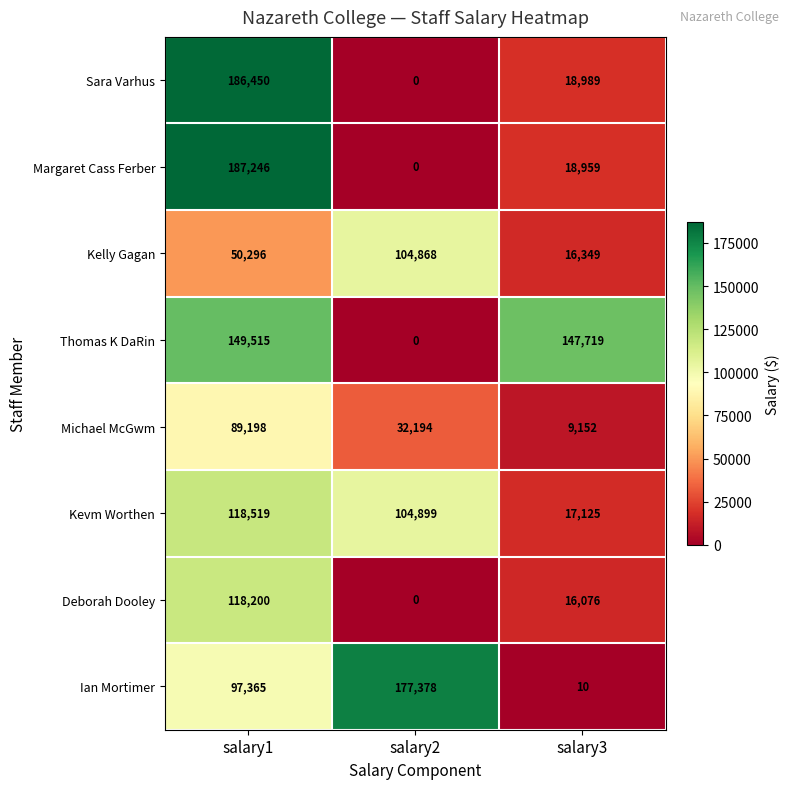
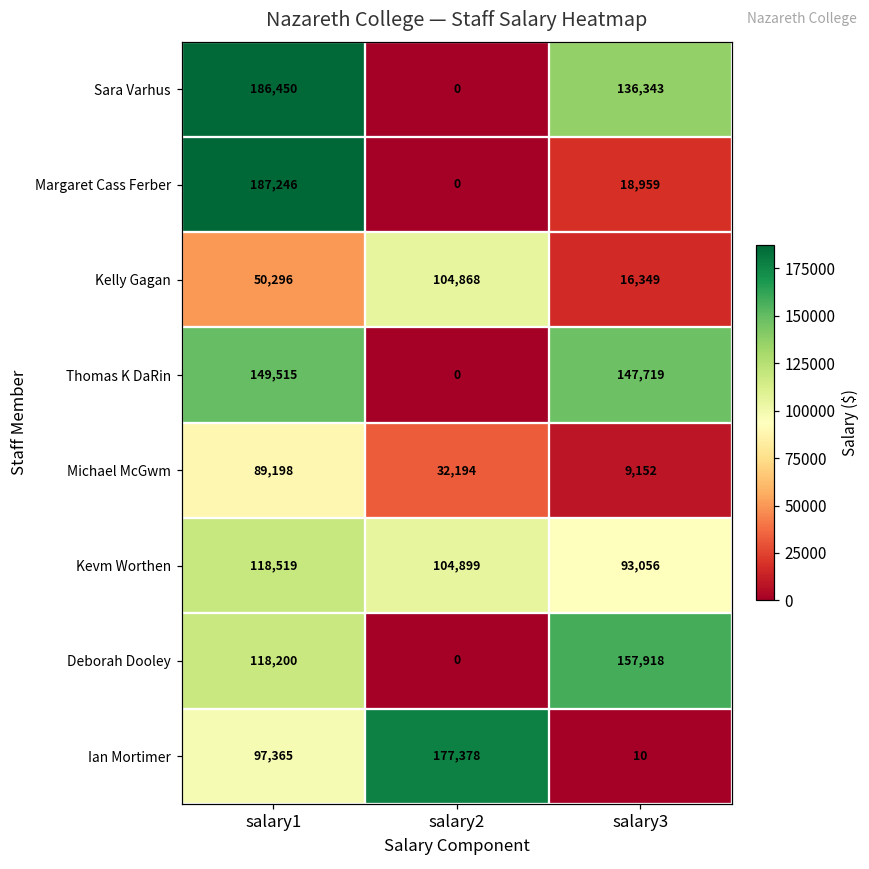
Sara Varhus, salary3: 18,989 -> 136,343
Kevm Worthen, salary3: 17,125 -> 93,056
Deborah Dooley, salary3: 16,076 -> 157,918
